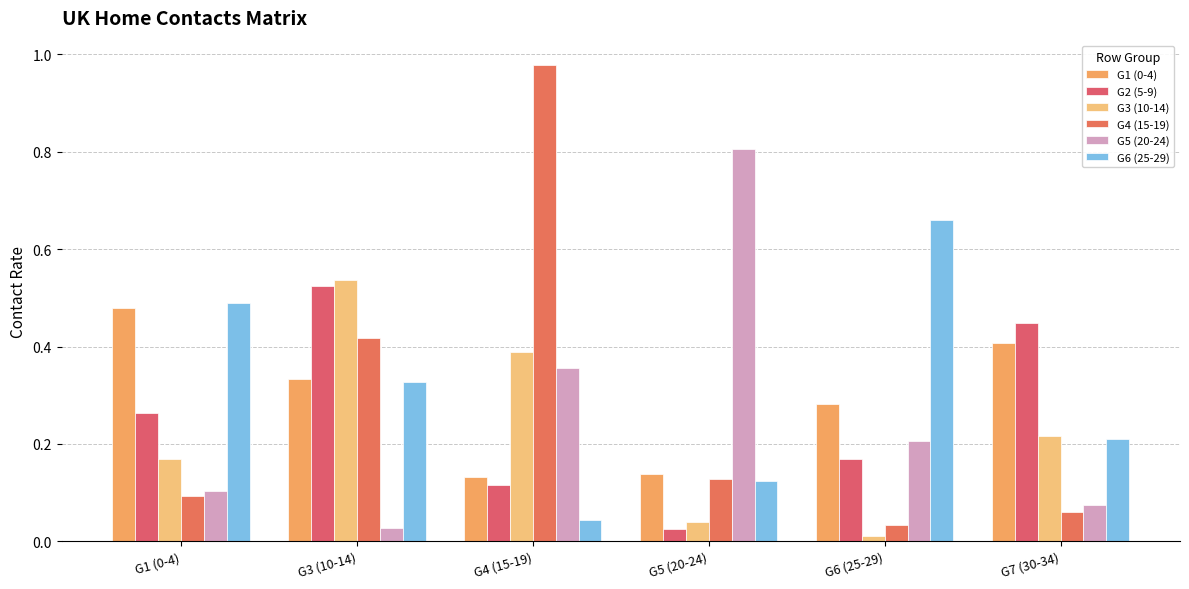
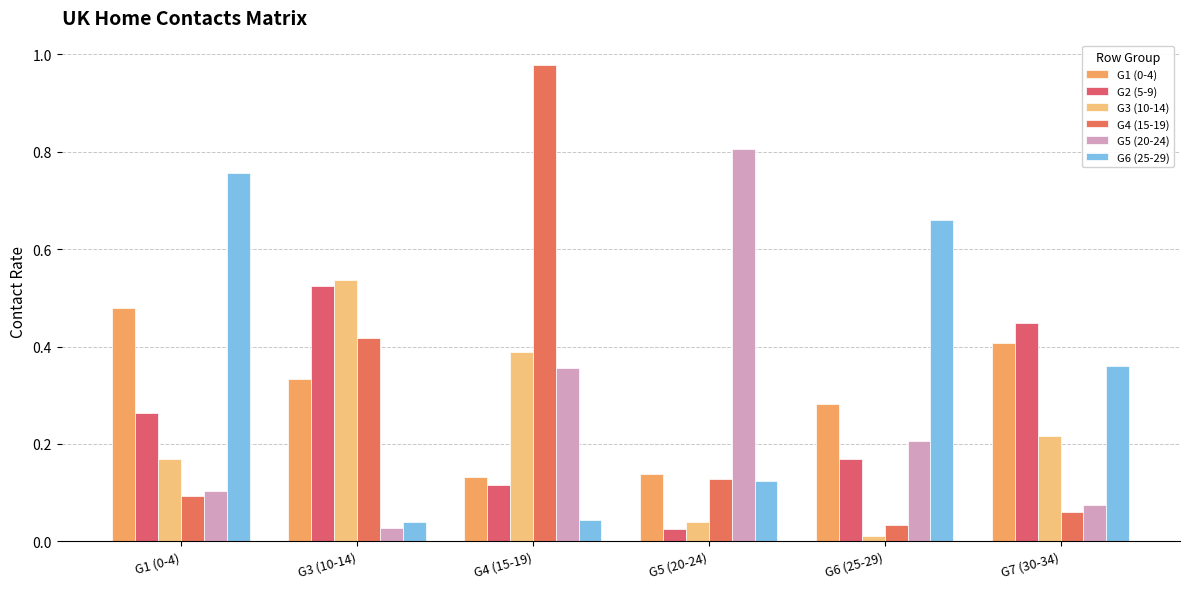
G6 (25-29), G1 (0-4): 0.49 -> 0.76
G6 (25-29), G3 (10-14): 0.33 -> 0.04
G6 (25-29), G7 (30-34): 0.21 -> 0.36
